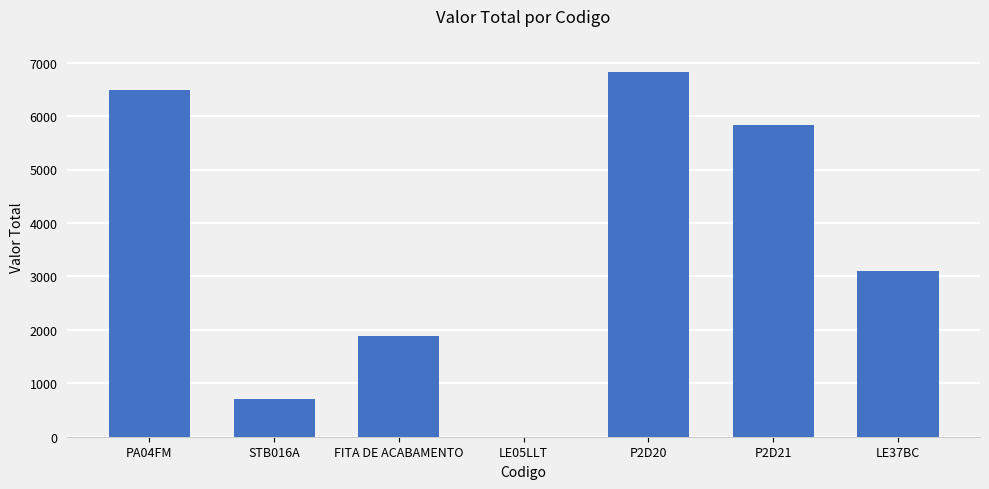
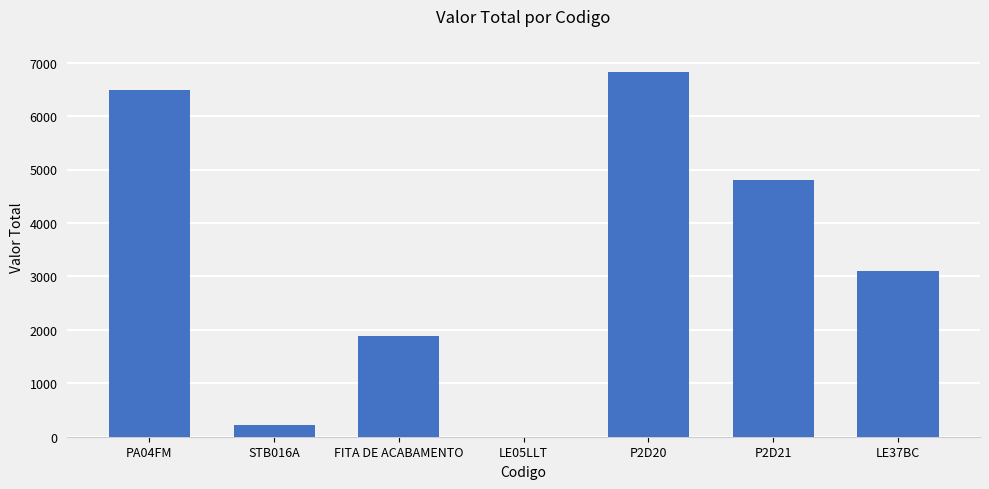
STB016A: 700 -> 200
P2D21: 5800 -> 4800
